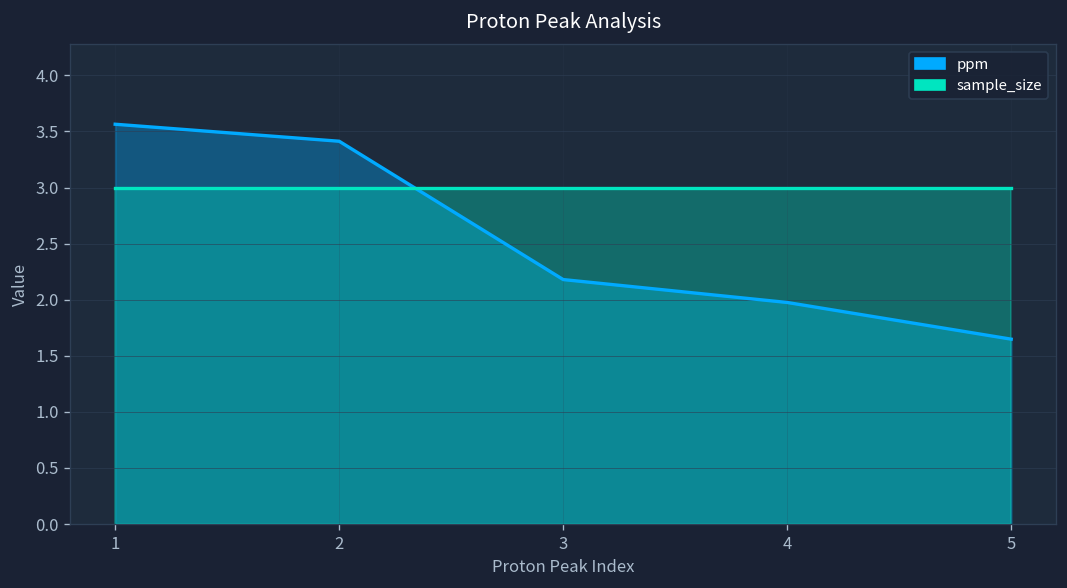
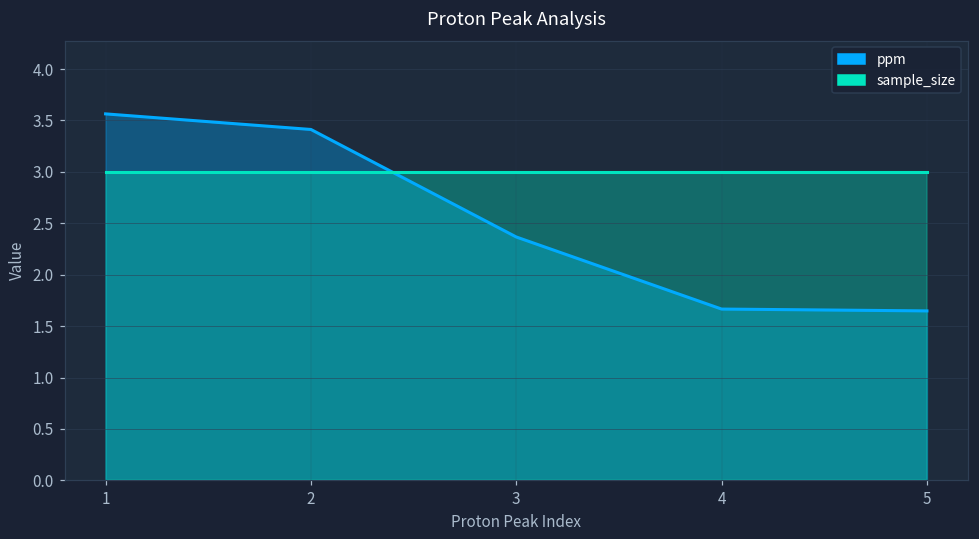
ppm, 3: 2.2 -> 2.4
ppm, 4: 2.0 -> 1.7
